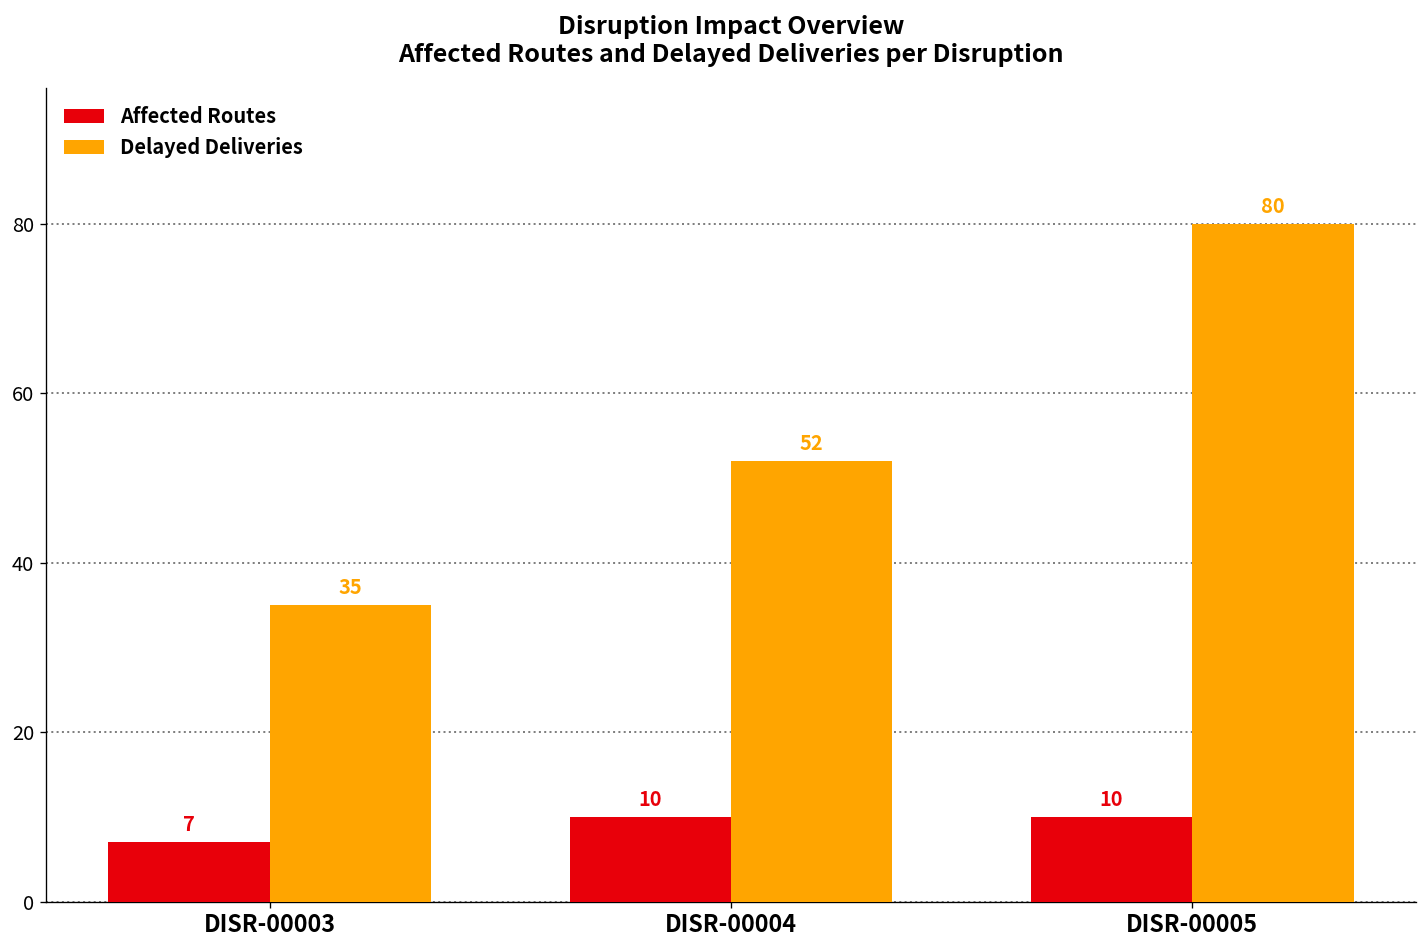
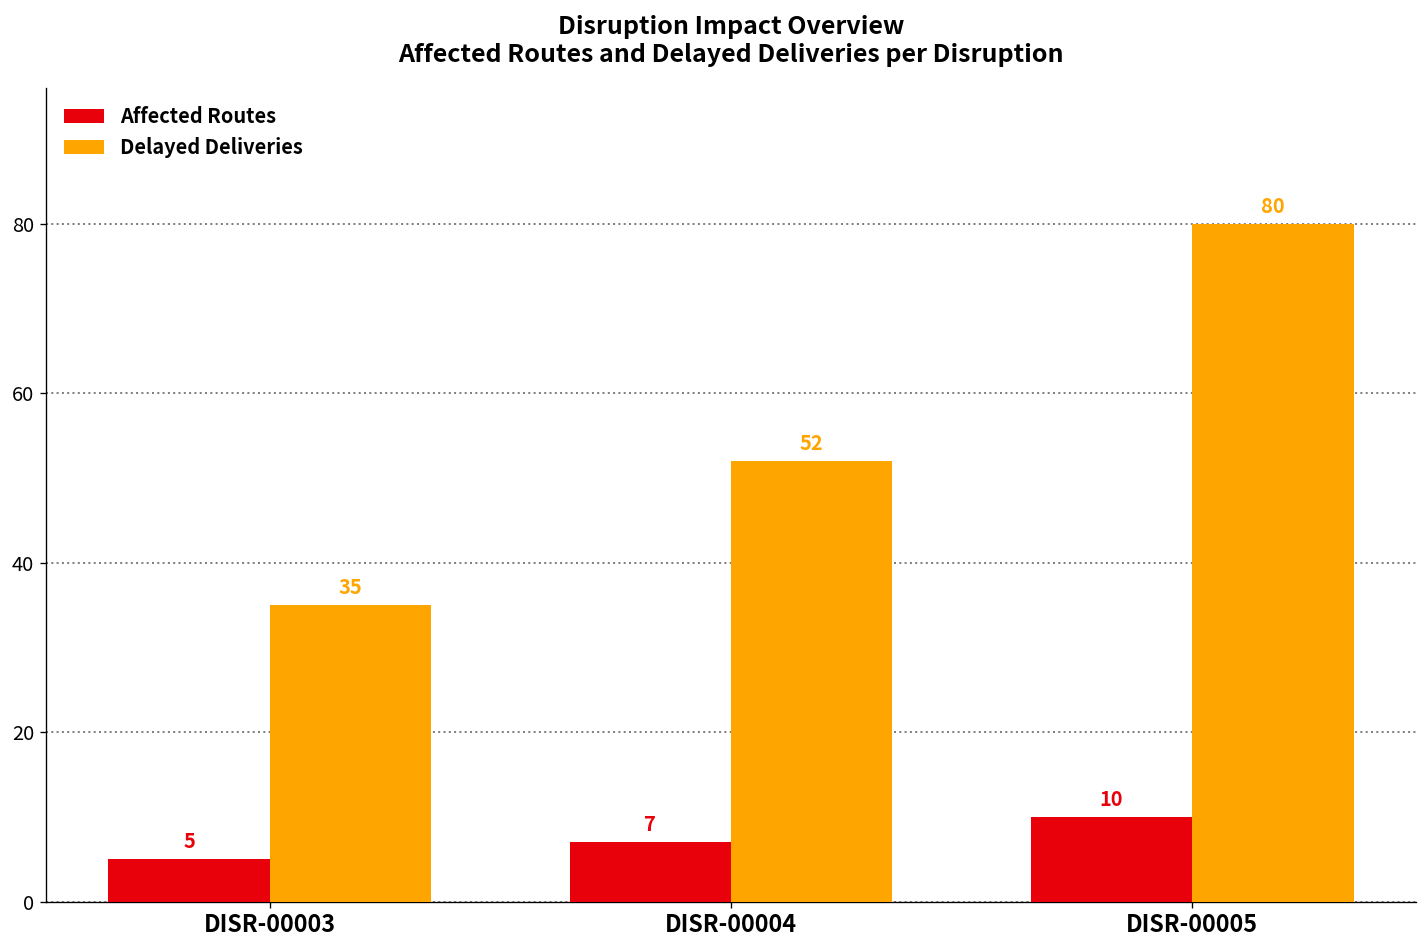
Affected Routes, DISR-00003: 7 -> 5
Affected Routes, DISR-00004: 10 -> 7
